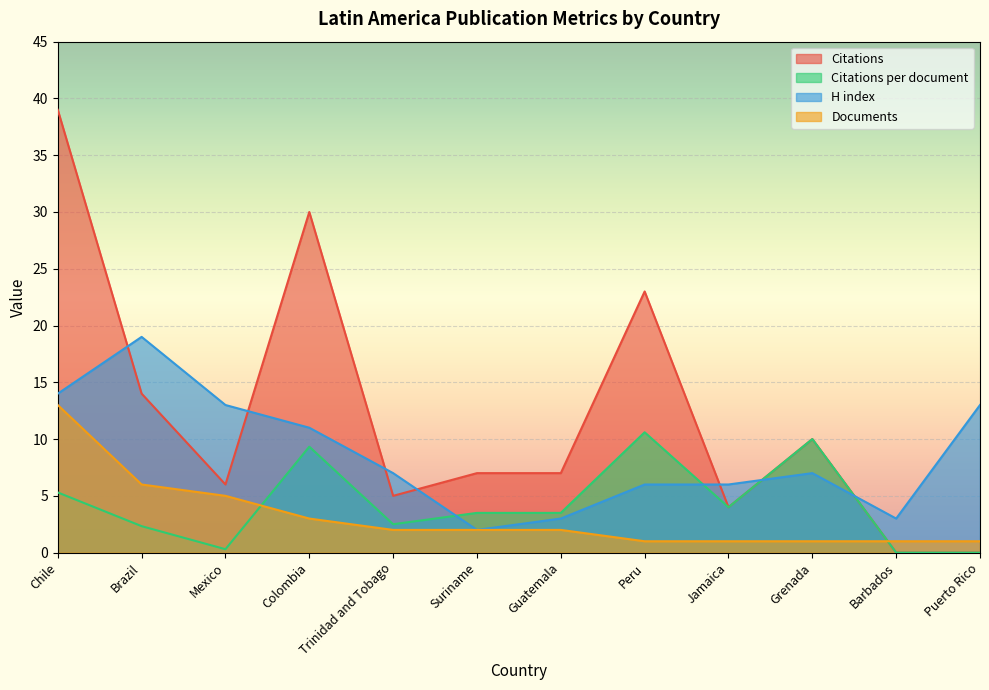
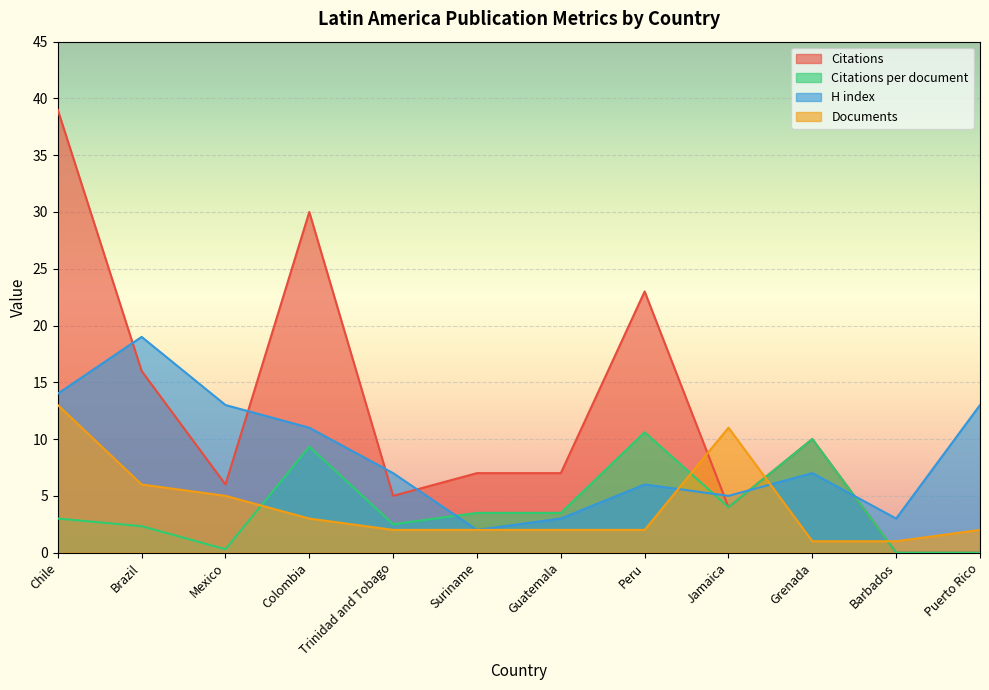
Citations per document, Chile: 5.3 -> 3.0
Citations, Brazil: 14 -> 16
Documents, Peru: 1 -> 2
H index, Jamaica: 6 -> 5
Documents, Jamaica: 1 -> 11
Documents, Puerto Rico: 1 -> 2
